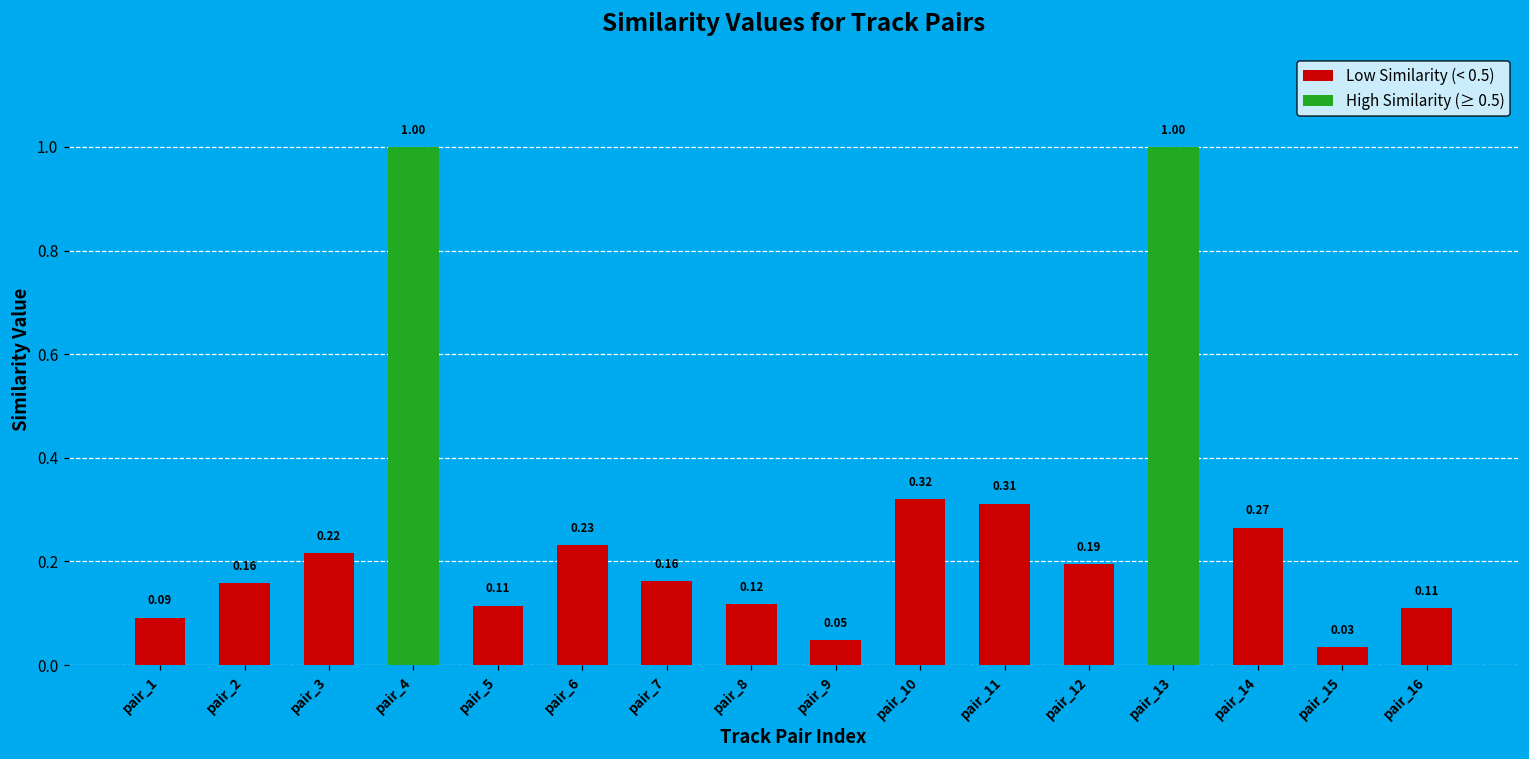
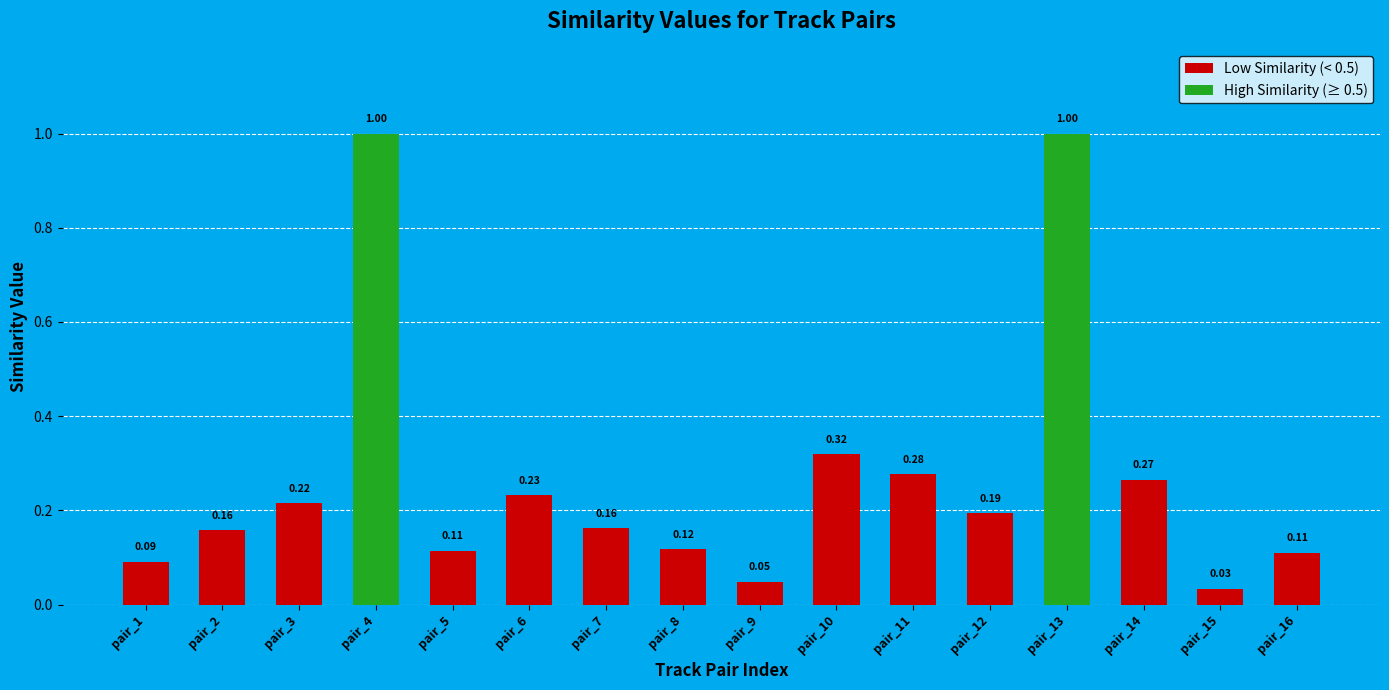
Low Similarity (< 0.5), pair_11: 0.31 -> 0.28
